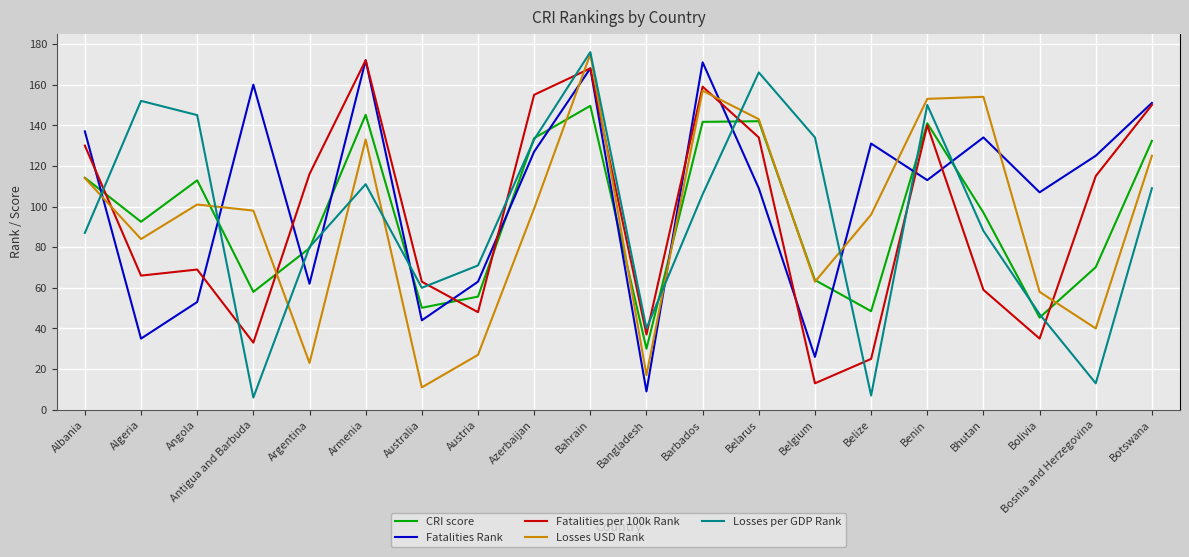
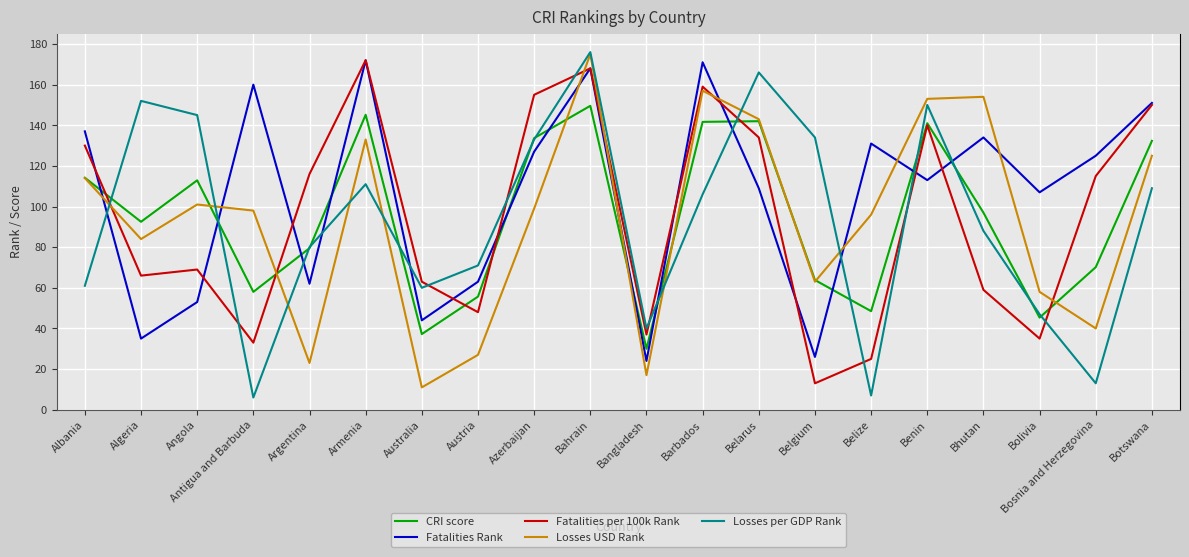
Losses per GDP Rank, Albania: 87 -> 61
CRI score, Australia: 50 -> 37
Fatalities Rank, Bangladesh: 9 -> 24
